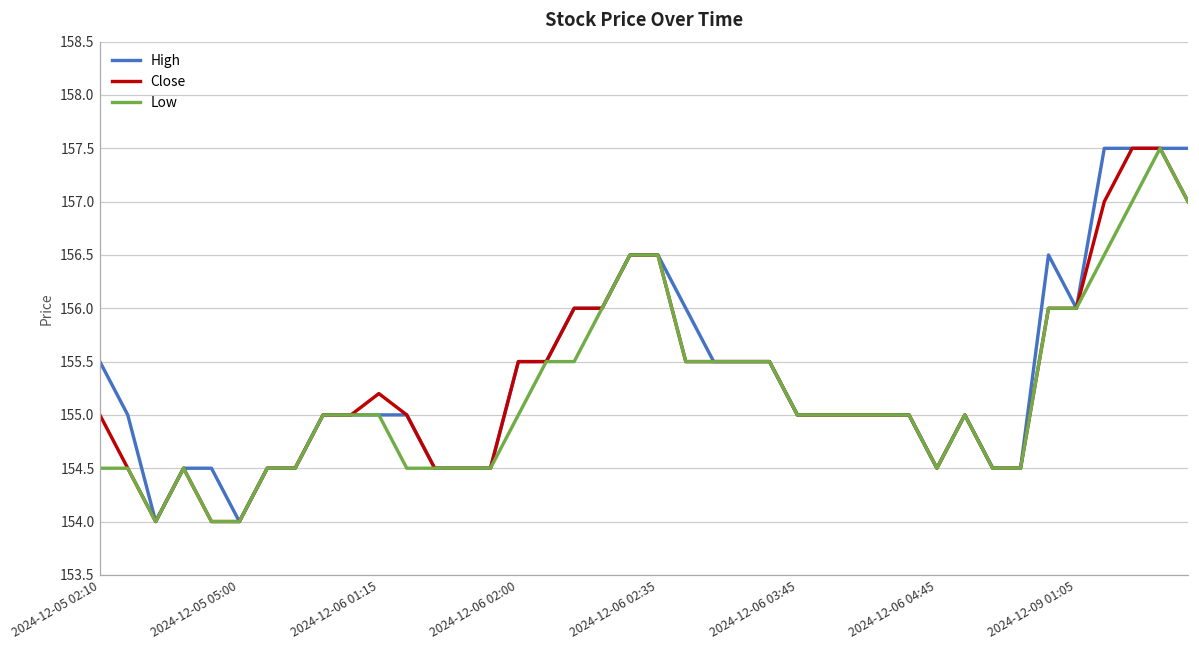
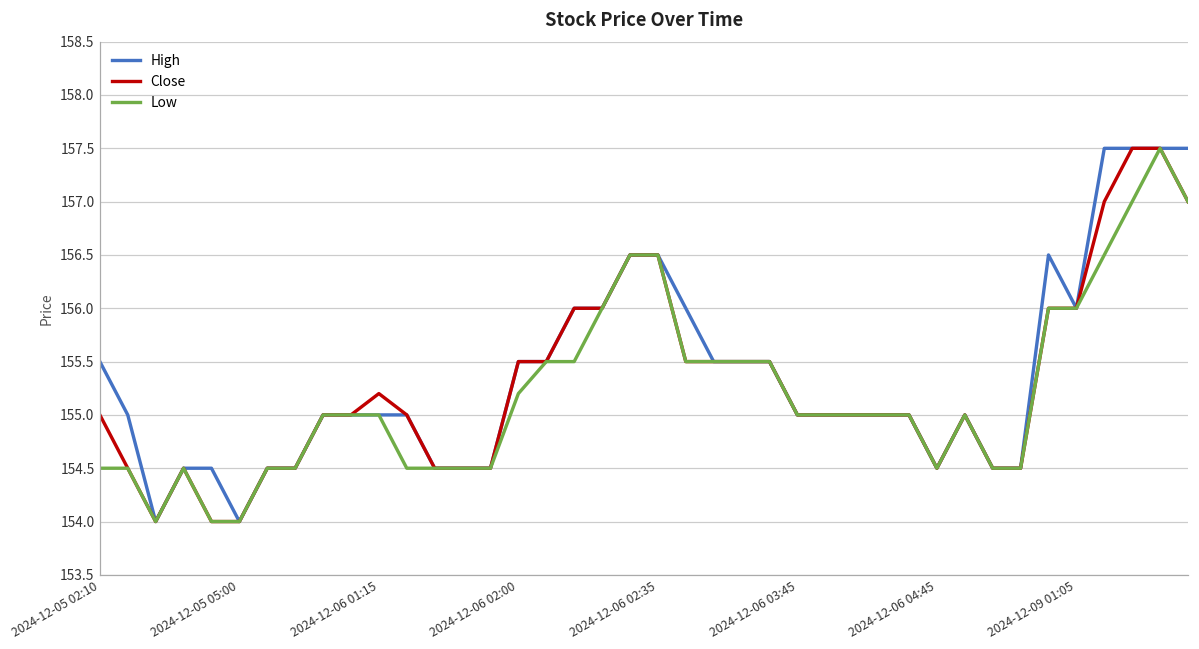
Low, 2024-12-06 02:00: 155.0 -> 155.2
